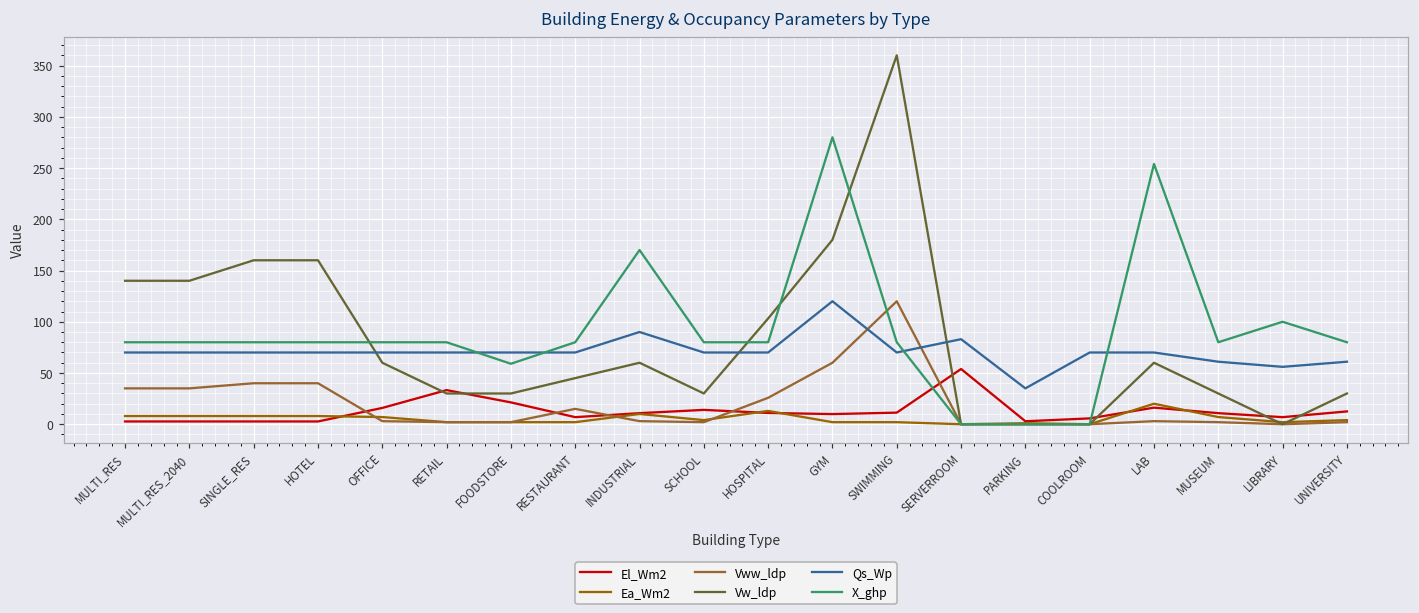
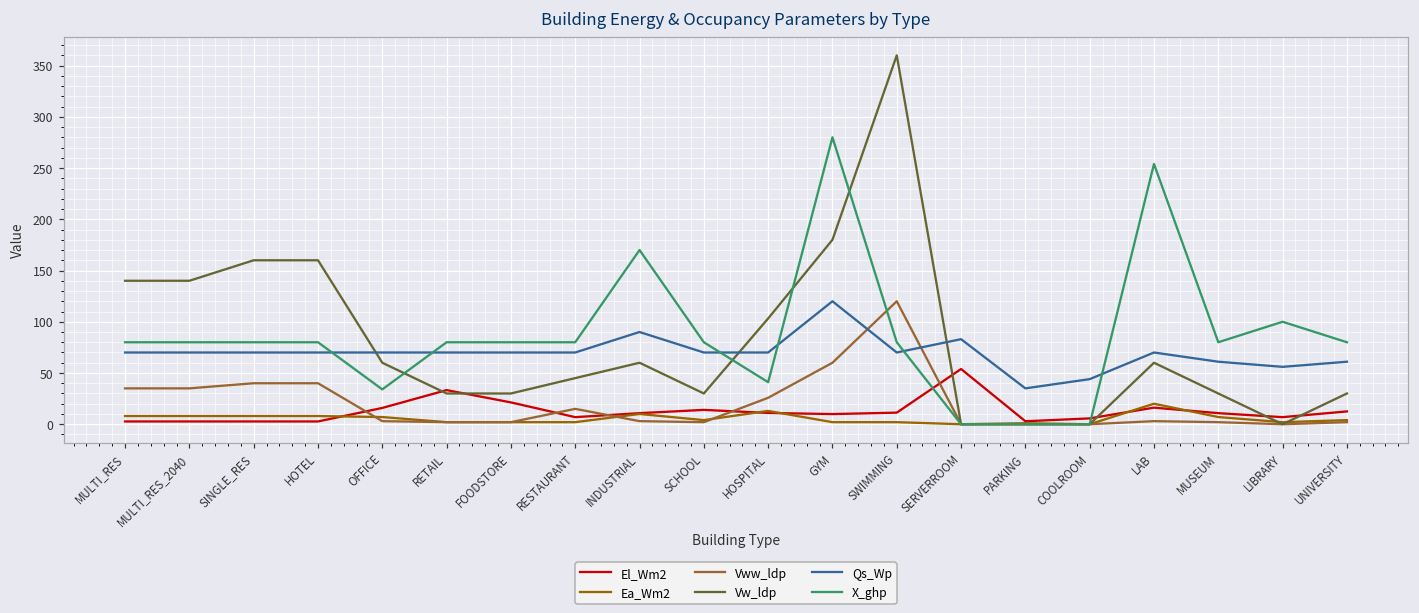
X_ghp, OFFICE: 80 -> 30
X_ghp, FOODSTORE: 60 -> 80
X_ghp, HOSPITAL: 80 -> 40
Qs_Wp, COOLROOM: 70 -> 40
